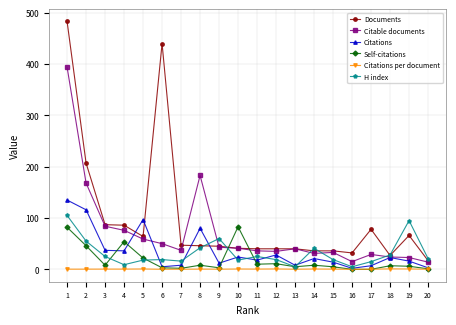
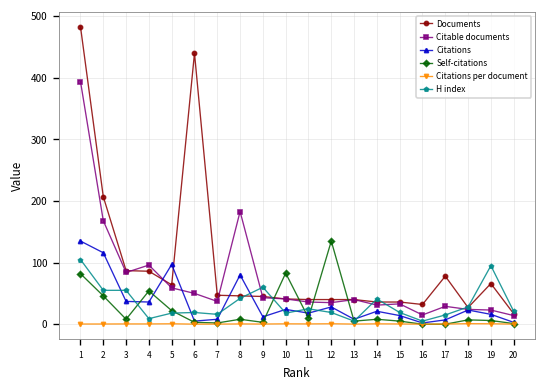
H index, 3: 30 -> 60
Citable documents, 4: 80 -> 100
Self-citations, 12: 10 -> 140
